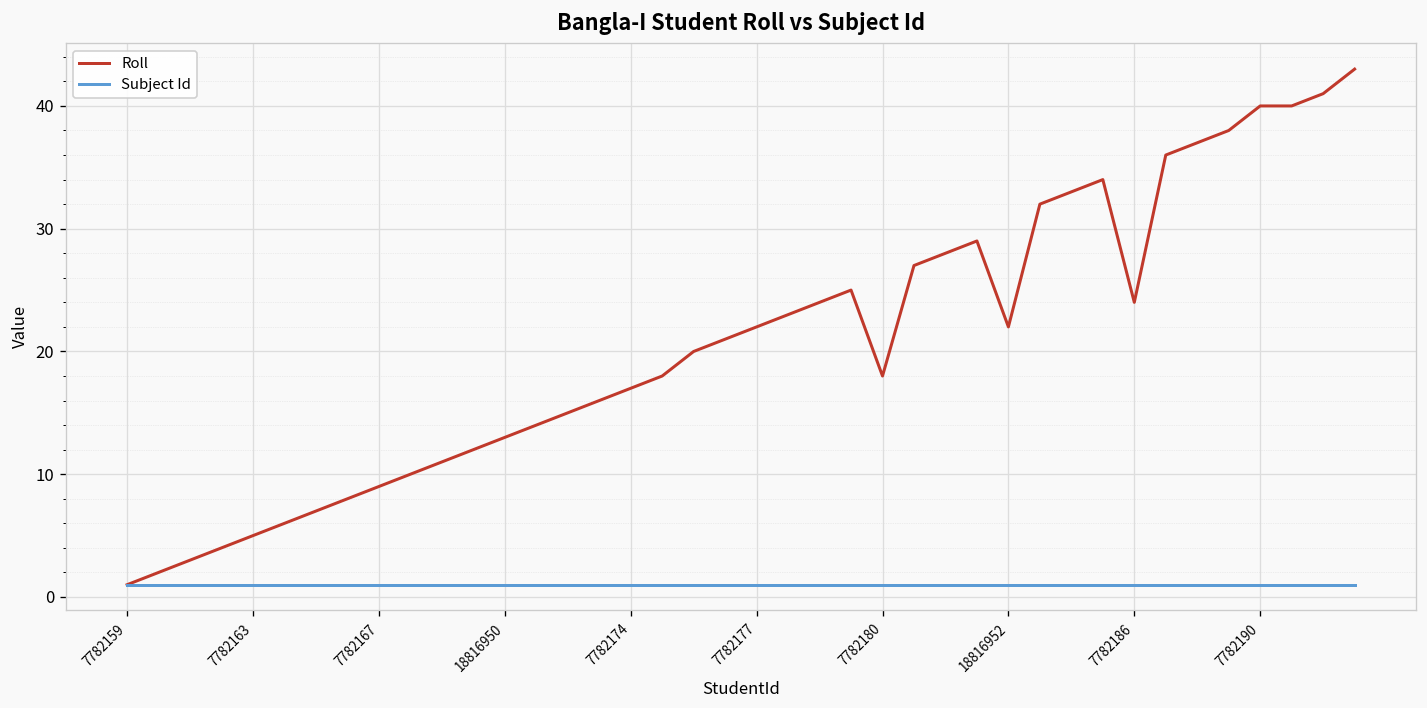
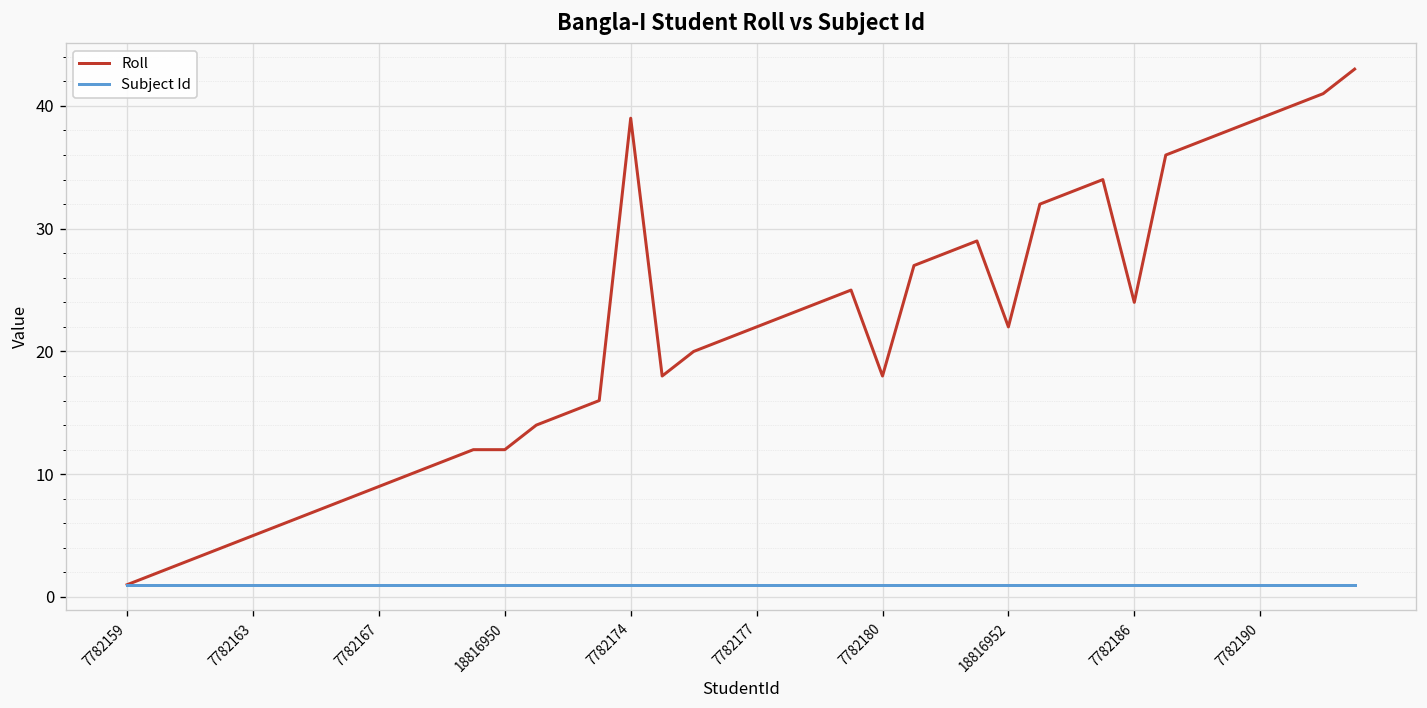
Roll, 18816950: 13 -> 12
Roll, 7782174: 17 -> 39
Roll, 7782190: 40 -> 39
